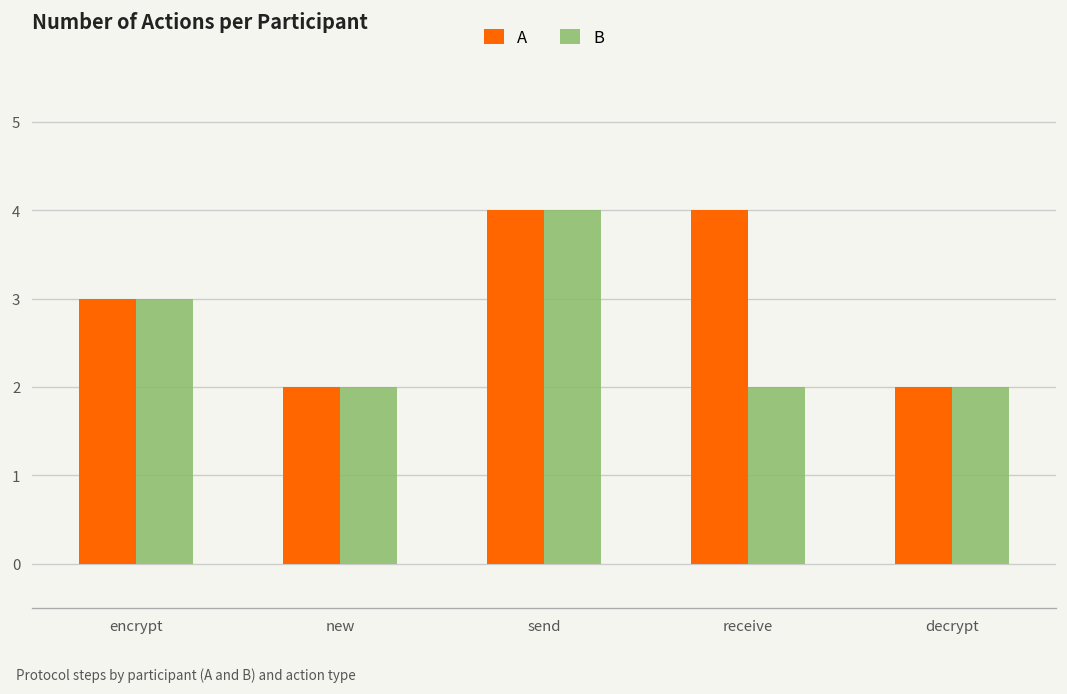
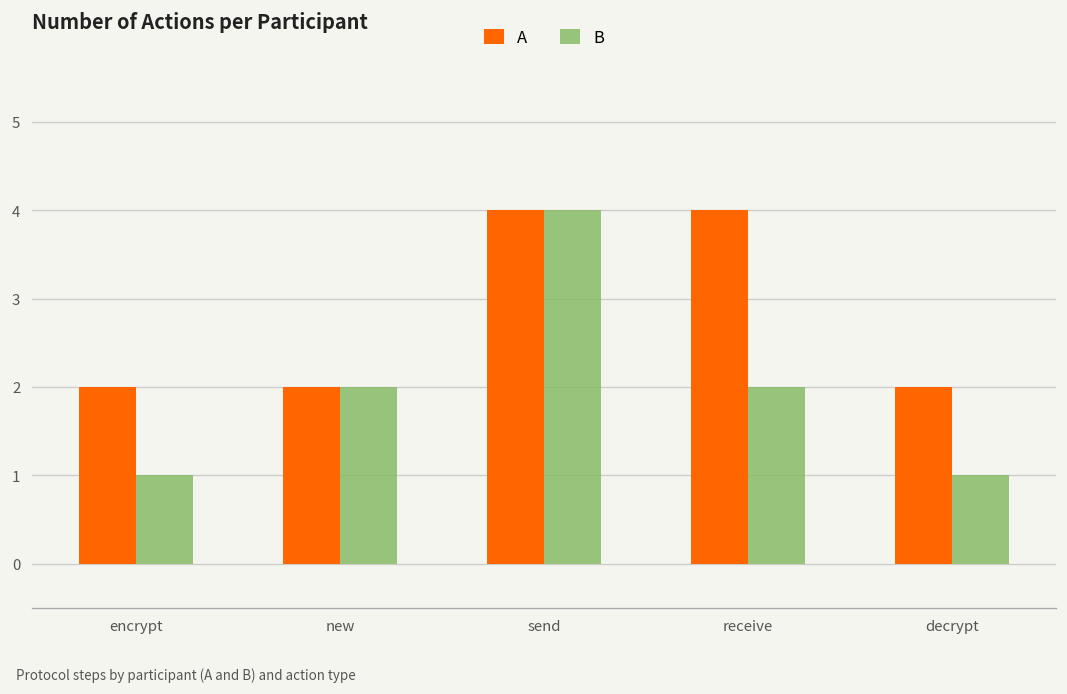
A, encrypt: 3 -> 2
B, encrypt: 3 -> 1
B, decrypt: 2 -> 1
